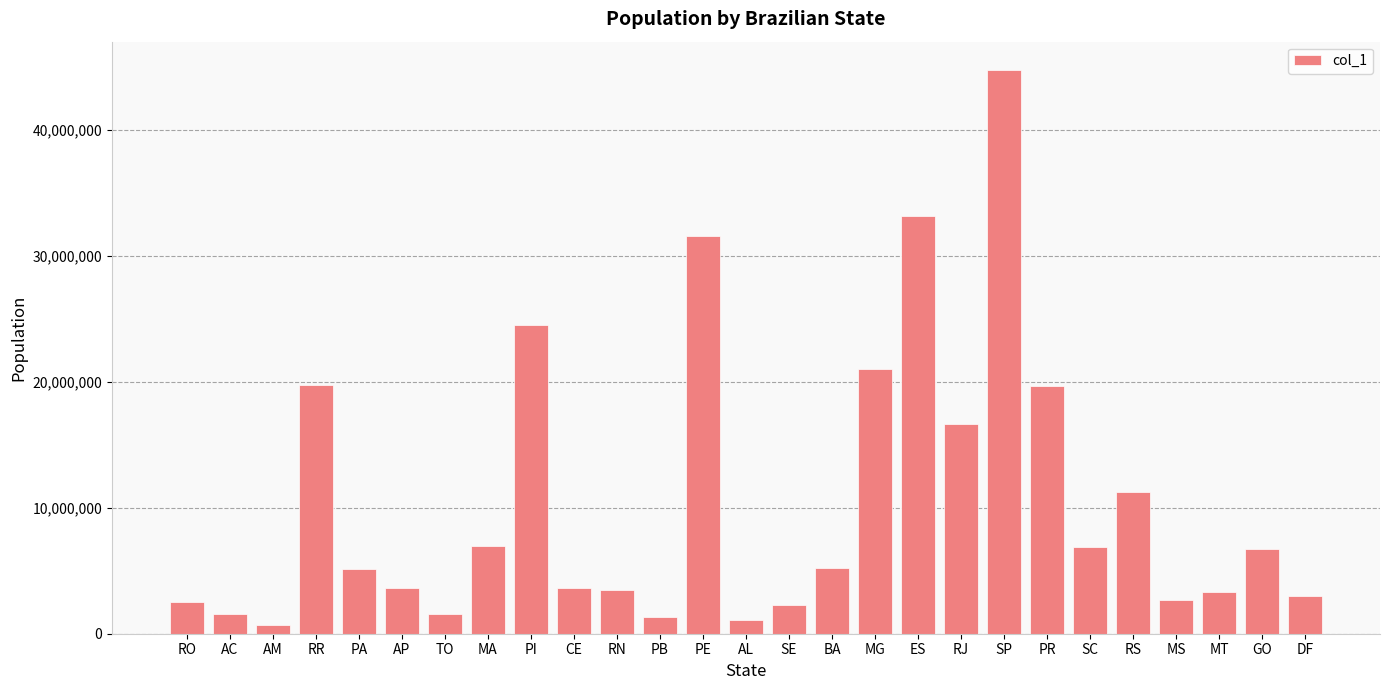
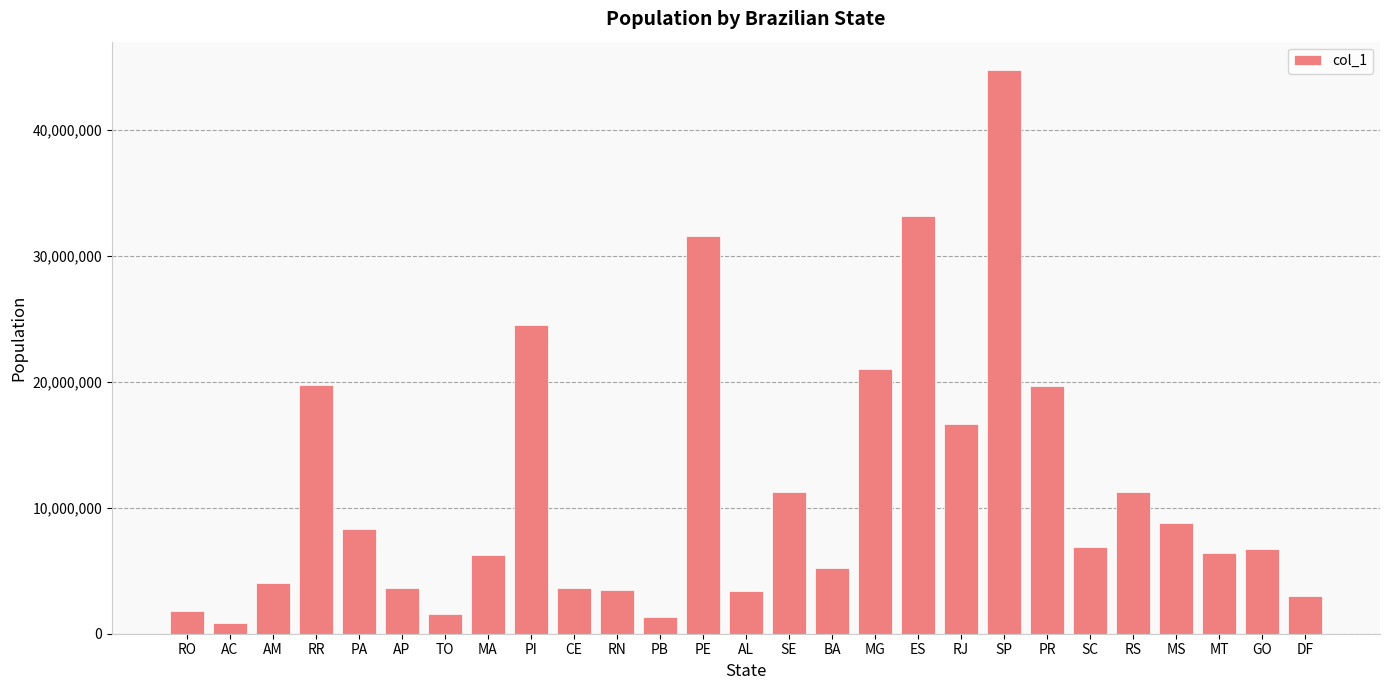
RO: 2,500,000 -> 1,800,000
AC: 1,600,000 -> 800,000
AM: 700,000 -> 4,000,000
PA: 5,100,000 -> 8,300,000
MA: 7,000,000 -> 6,200,000
AL: 1,100,000 -> 3,400,000
SE: 2,300,000 -> 11,200,000
MS: 2,700,000 -> 8,800,000
MT: 3,300,000 -> 6,400,000
